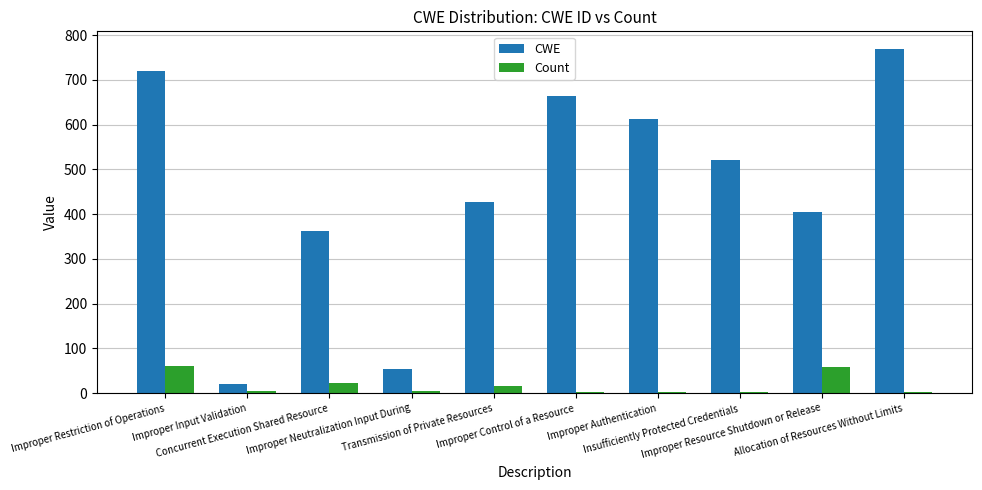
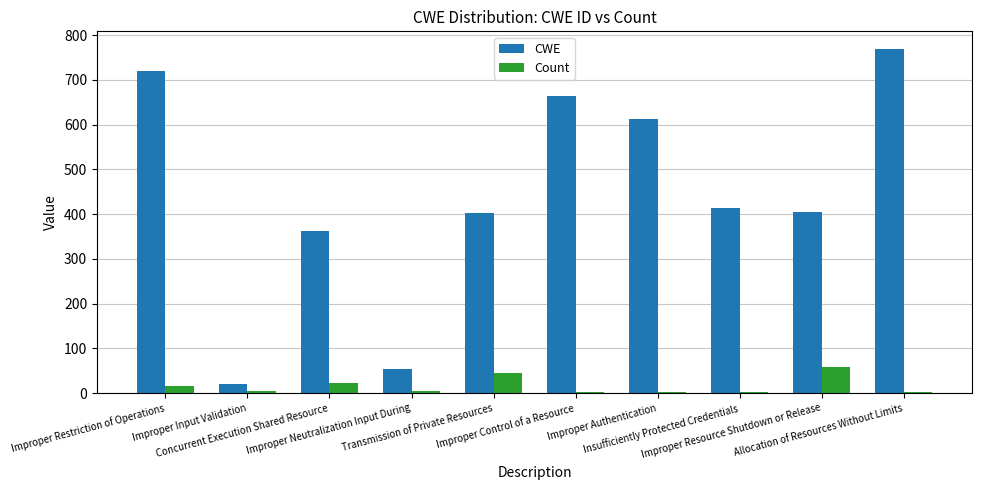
Count, Improper Restriction of Operations: 60 -> 20
CWE, Transmission of Private Resources: 430 -> 400
Count, Transmission of Private Resources: 20 -> 50
CWE, Insufficiently Protected Credentials: 520 -> 410
